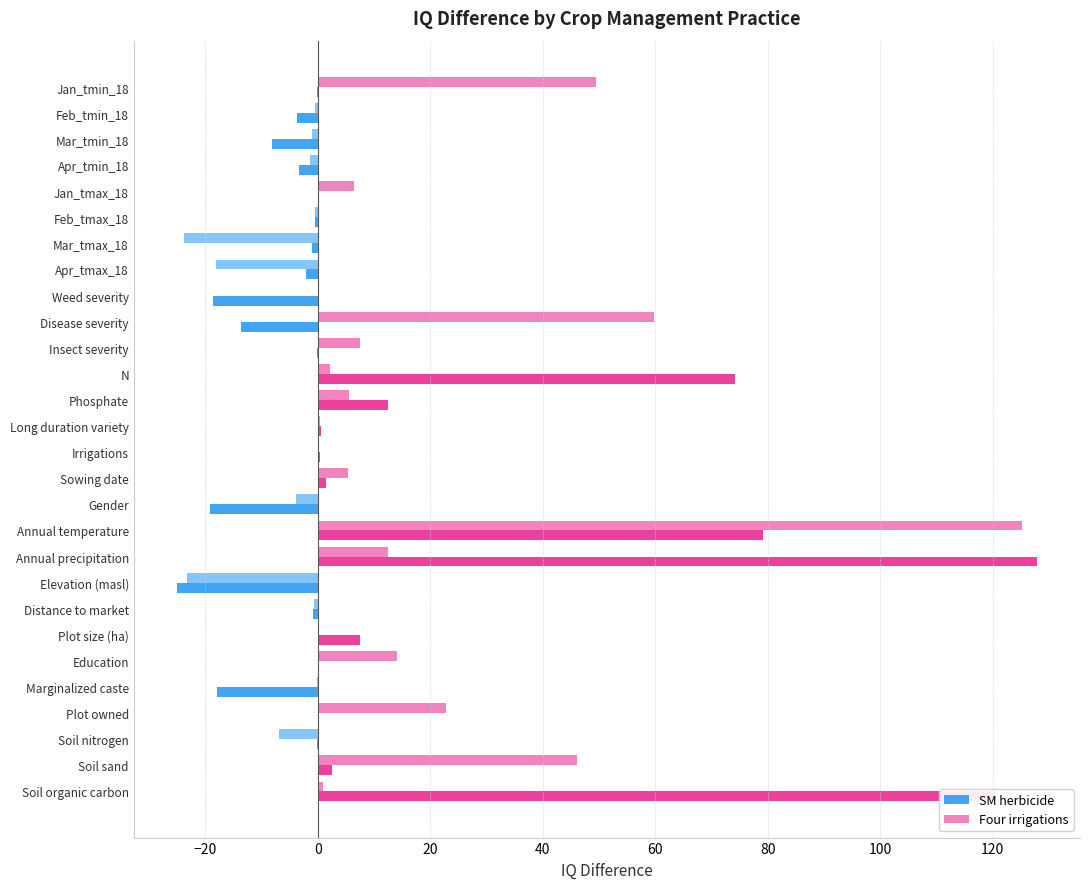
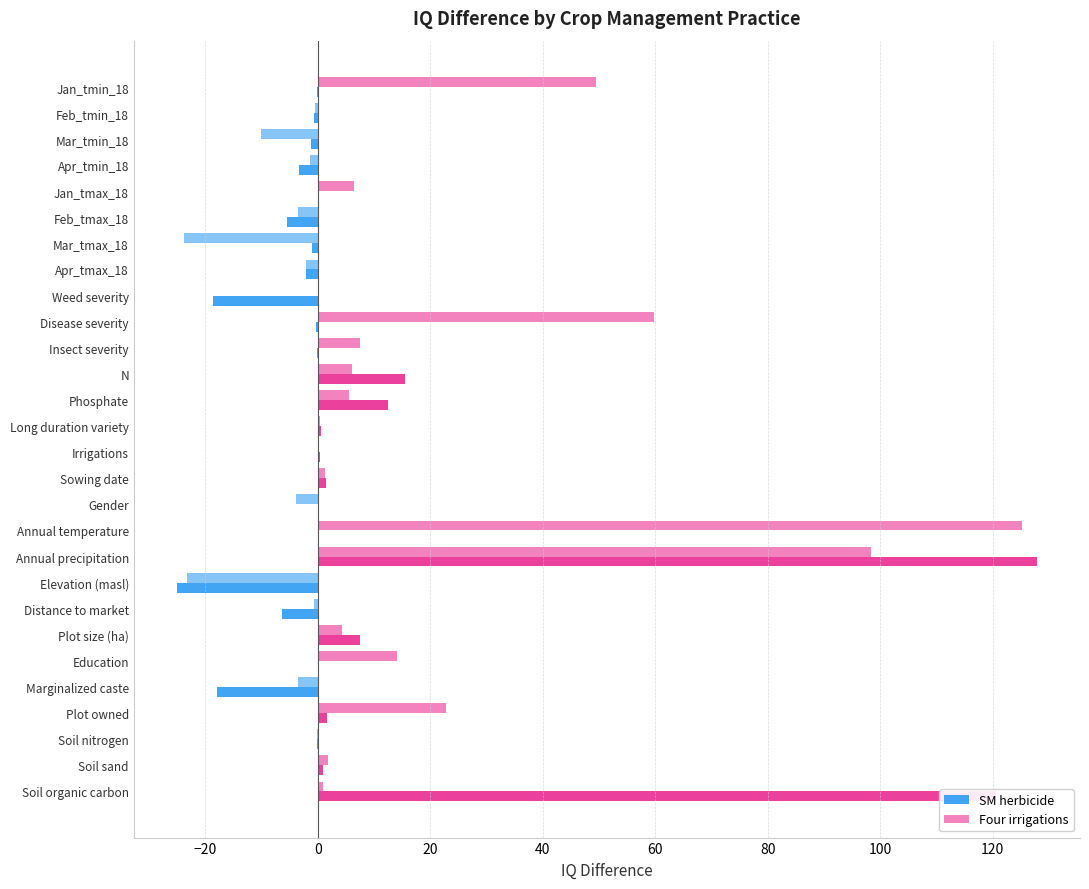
SM herbicide, Feb_tmin_18: -4 -> -1
Four irrigations, Mar_tmin_18: -1 -> -10
SM herbicide, Mar_tmin_18: -8 -> -1
Four irrigations, Feb_tmax_18: 0 -> -3
SM herbicide, Feb_tmax_18: -1 -> -5
Four irrigations, Apr_tmax_18: -18 -> -2
SM herbicide, Disease severity: -14 -> 0
Four irrigations, N: 2 -> 6
SM herbicide, N: 74 -> 15
Four irrigations, Sowing date: 5 -> 1
SM herbicide, Gender: -19 -> 0
SM herbicide, Annual temperature: 79 -> 0
Four irrigations, Annual precipitation: 12 -> 98
SM herbicide, Distance to market: -1 -> -6
Four irrigations, Plot size (ha): 0 -> 4
Four irrigations, Marginalized caste: 0 -> -4
SM herbicide, Plot owned: 0 -> 2
Four irrigations, Soil nitrogen: -7 -> 0
Four irrigations, Soil sand: 46 -> 2
SM herbicide, Soil sand: 2 -> 1
